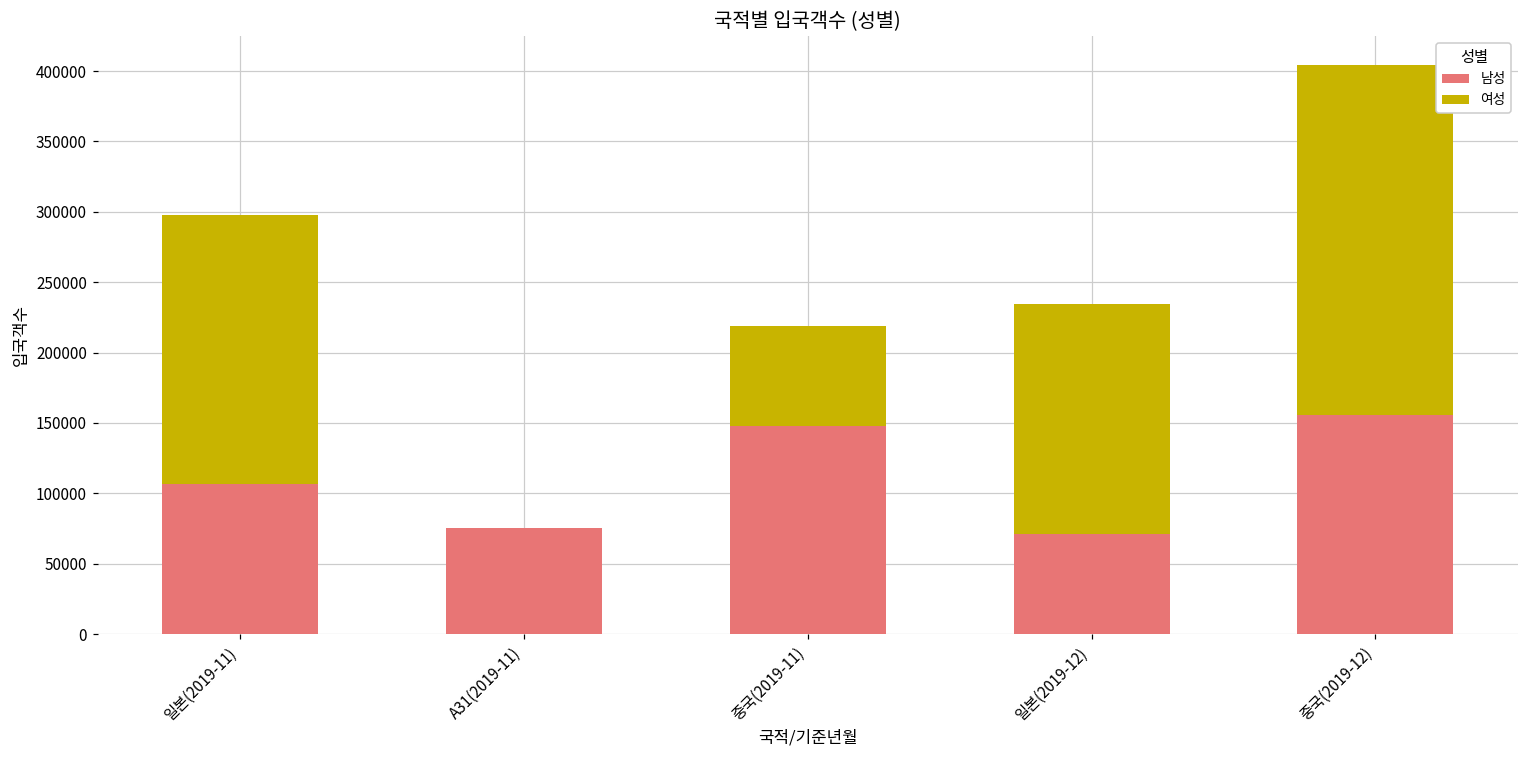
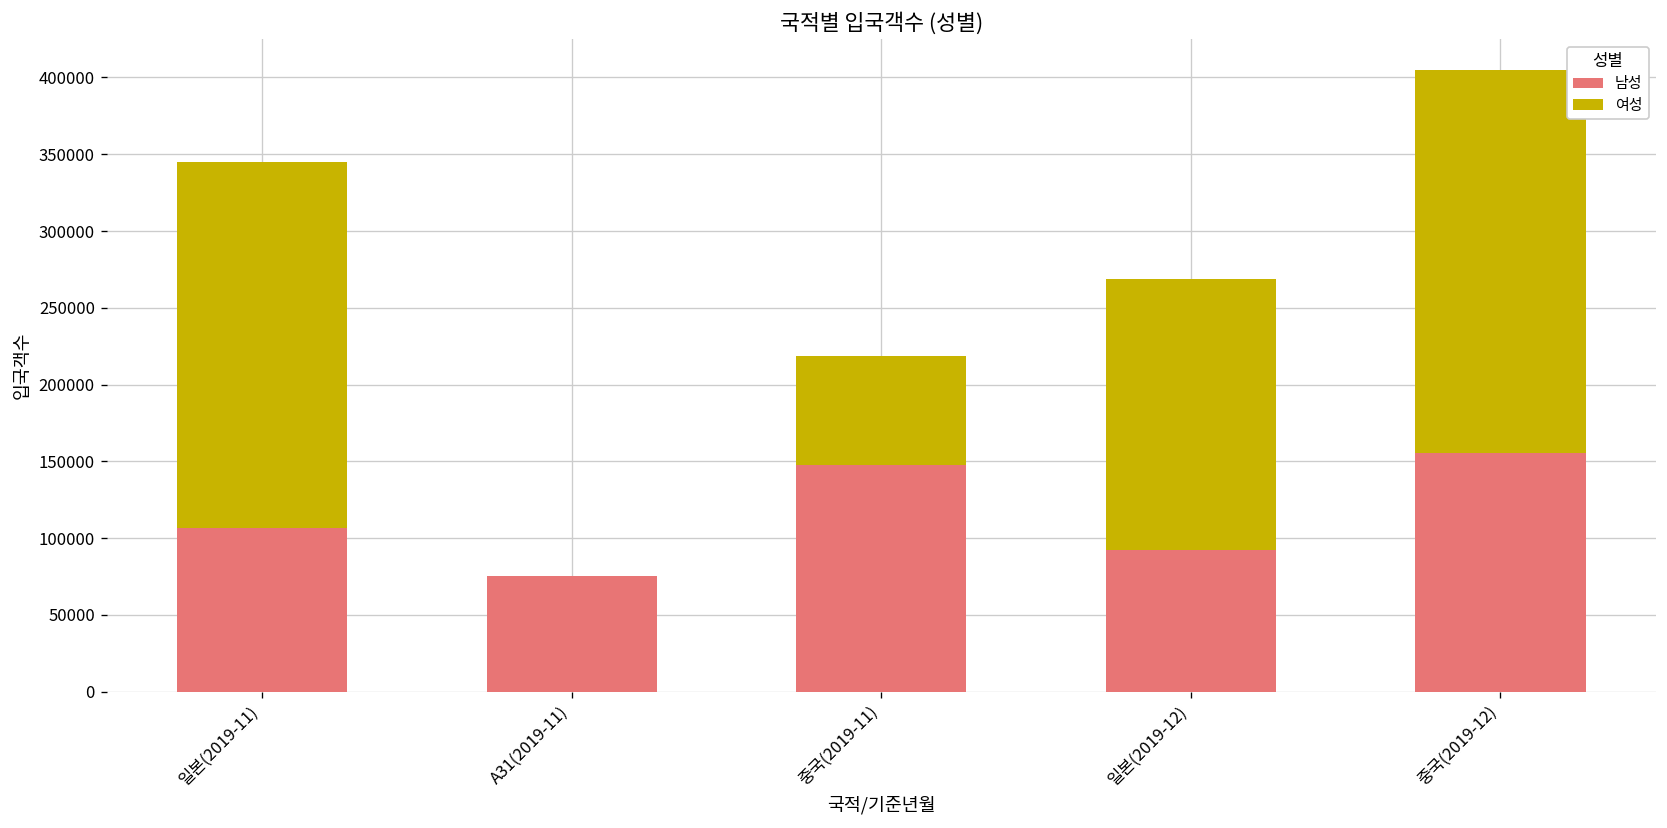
여성, 일본(2019-11): 191000 -> 239000
남성, 일본(2019-12): 71000 -> 93000
여성, 일본(2019-12): 164000 -> 176000
